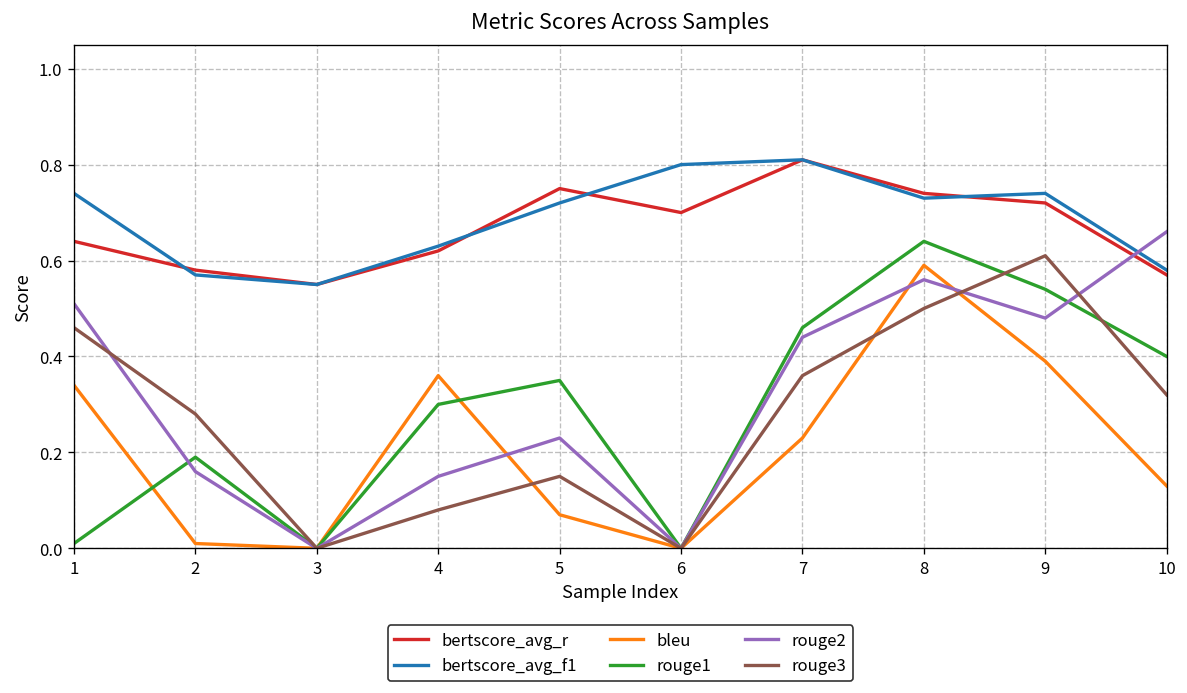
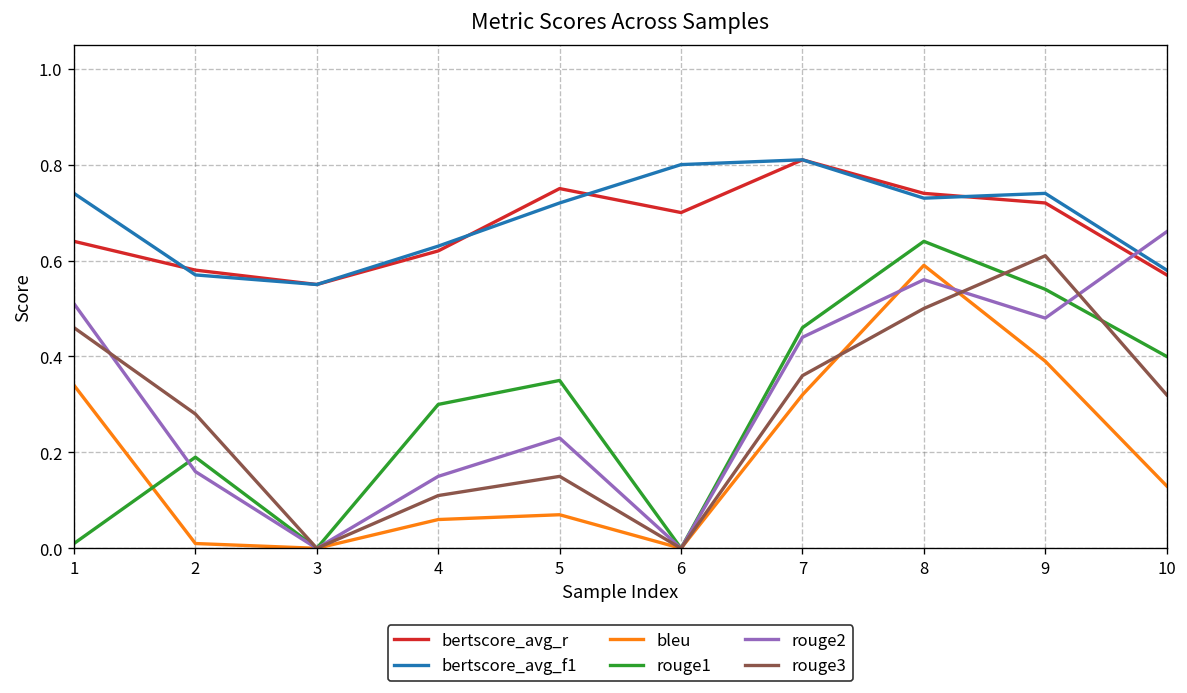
bleu, 4: 0.36 -> 0.06
rouge3, 4: 0.08 -> 0.11
bleu, 7: 0.23 -> 0.32
